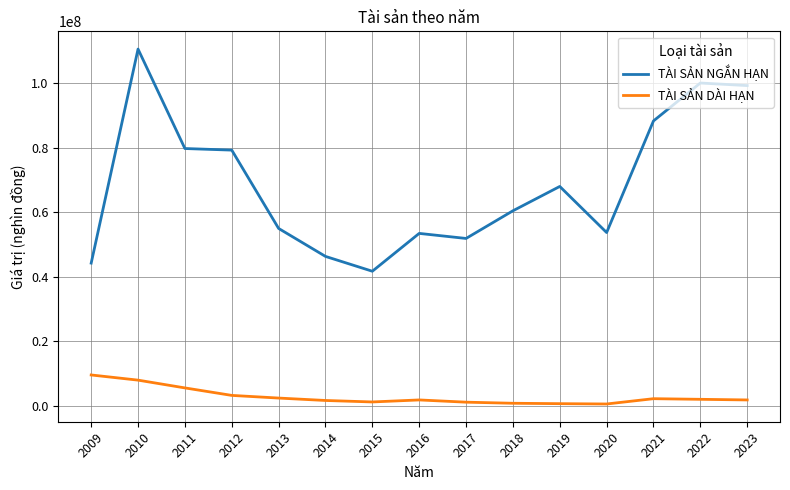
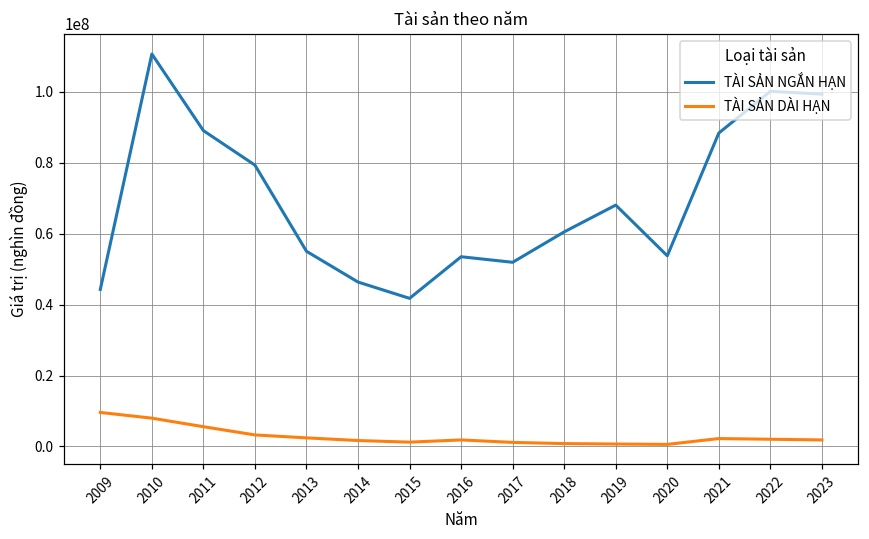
TÀI SẢN NGẮN HẠN, 2011: 80000000 -> 89000000
